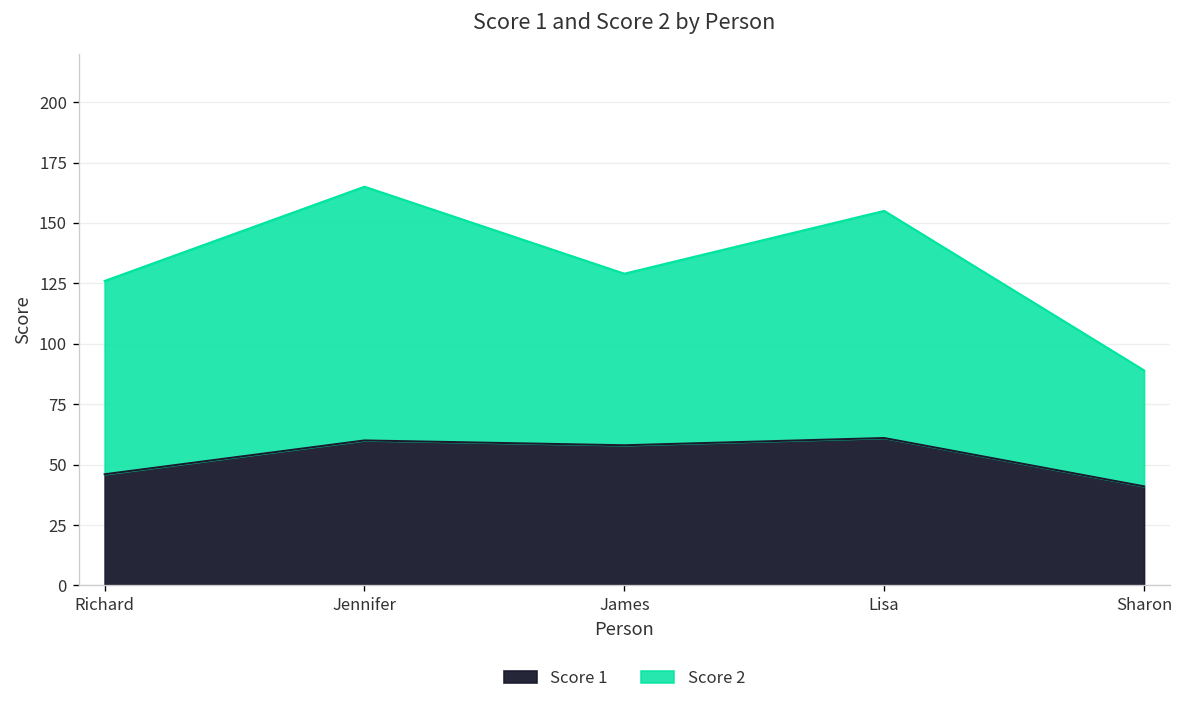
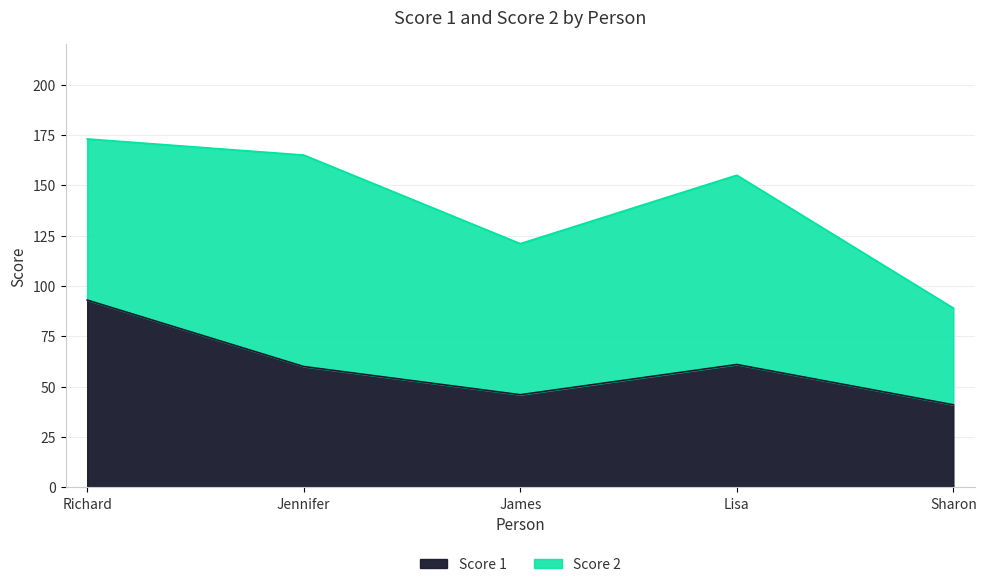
Score 1, Richard: 46 -> 93
Score 1, James: 58 -> 46
Score 2, James: 71 -> 75
